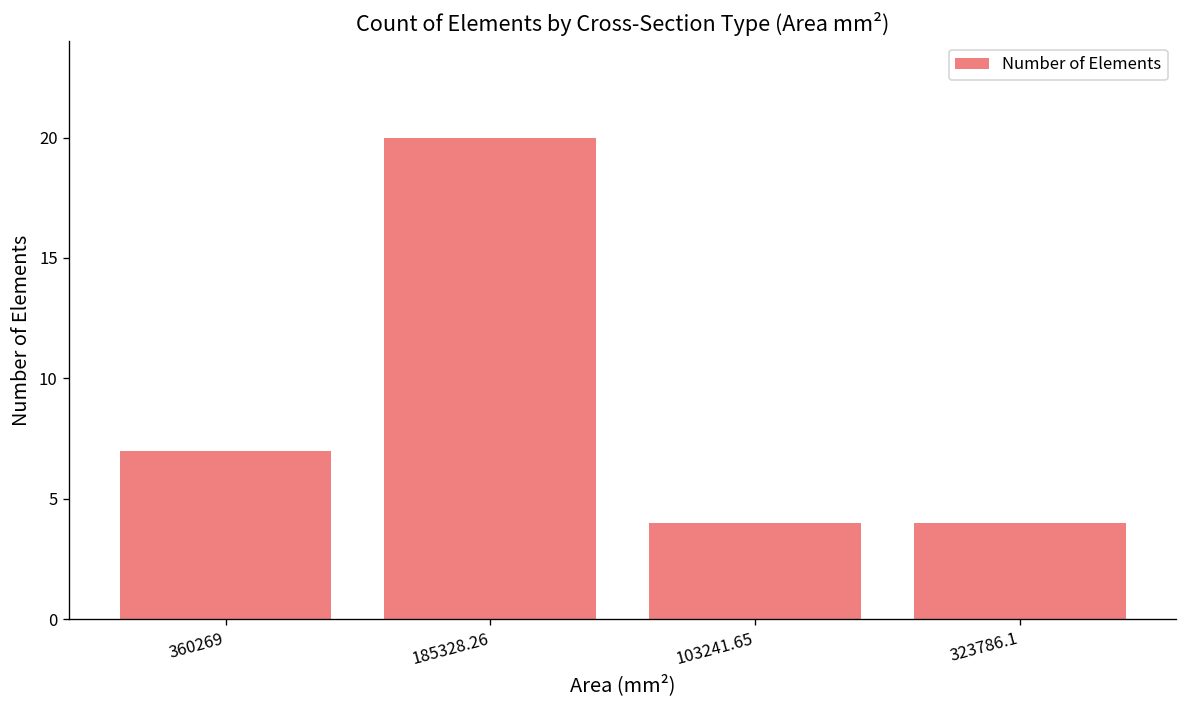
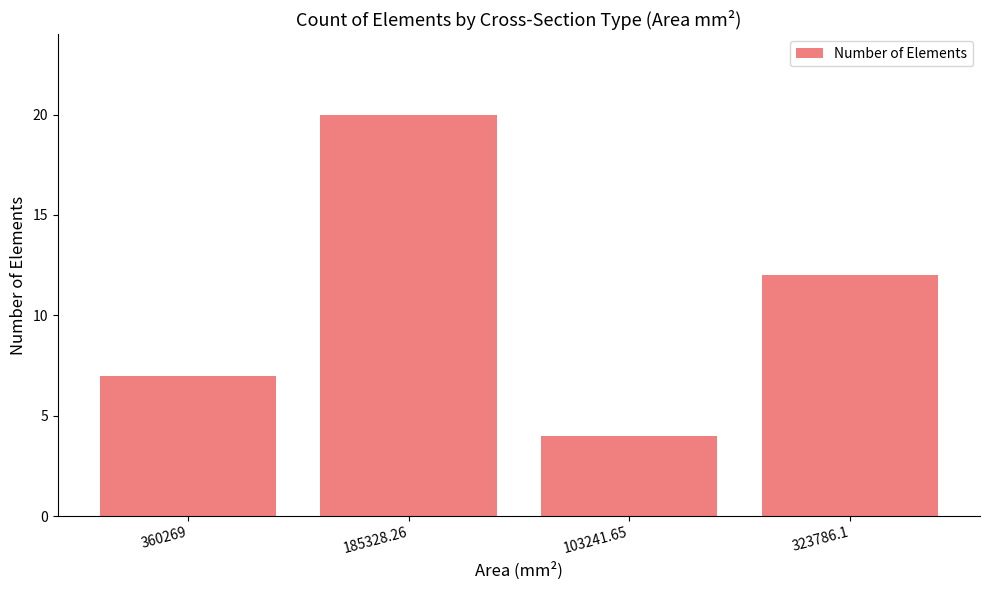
323786.1: 4 -> 12
